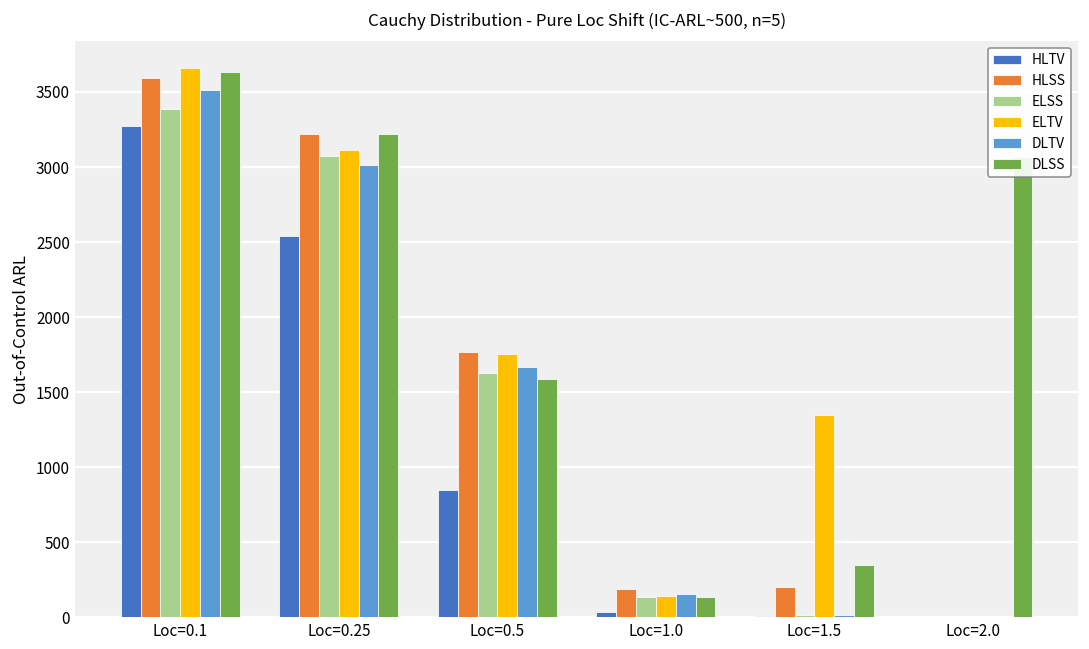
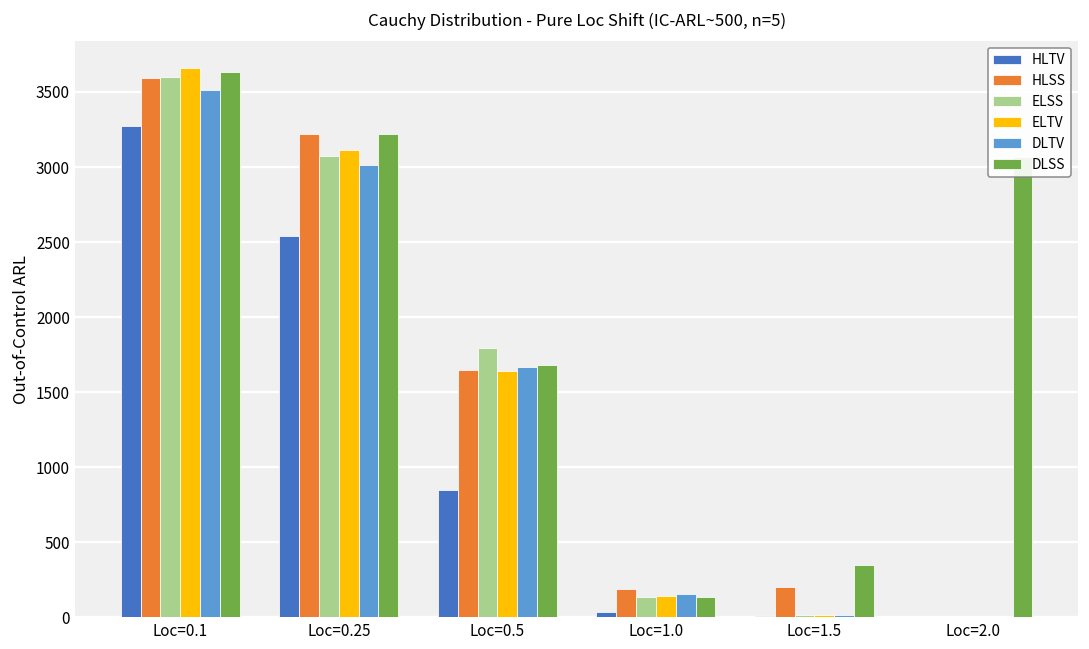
ELSS, Loc=0.1: 3390 -> 3600
HLSS, Loc=0.5: 1770 -> 1650
ELSS, Loc=0.5: 1630 -> 1790
ELTV, Loc=0.5: 1760 -> 1640
DLSS, Loc=0.5: 1590 -> 1680
ELTV, Loc=1.5: 1350 -> 10
